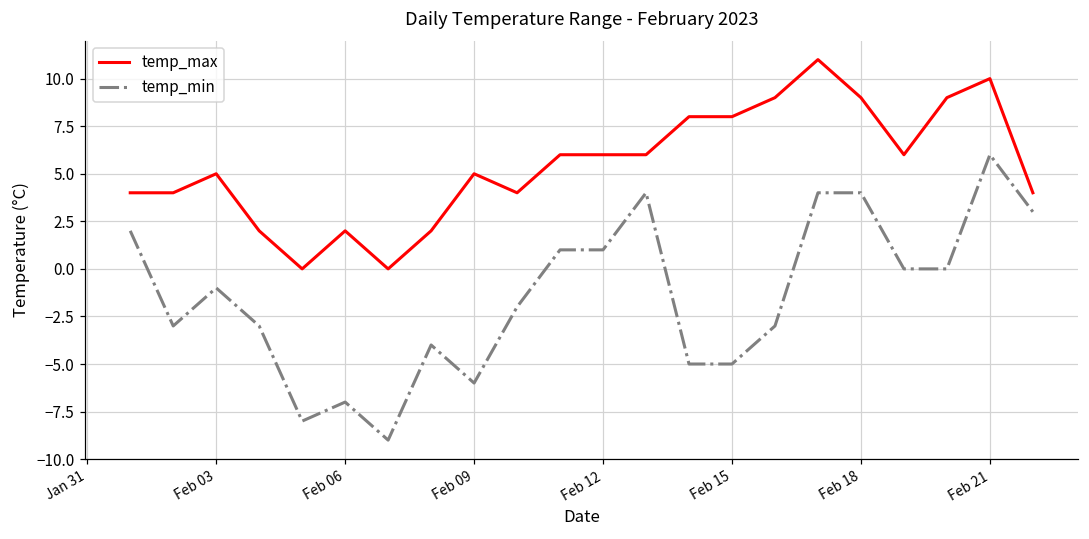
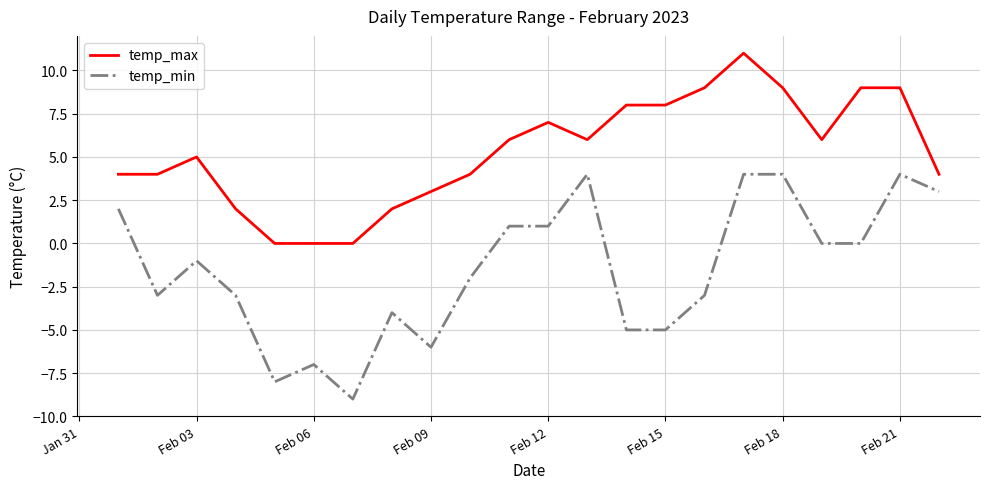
temp_max, Feb 06: 2 -> 0
temp_max, Feb 09: 5 -> 3
temp_max, Feb 12: 6 -> 7
temp_max, Feb 21: 10 -> 9
temp_min, Feb 21: 6 -> 4
